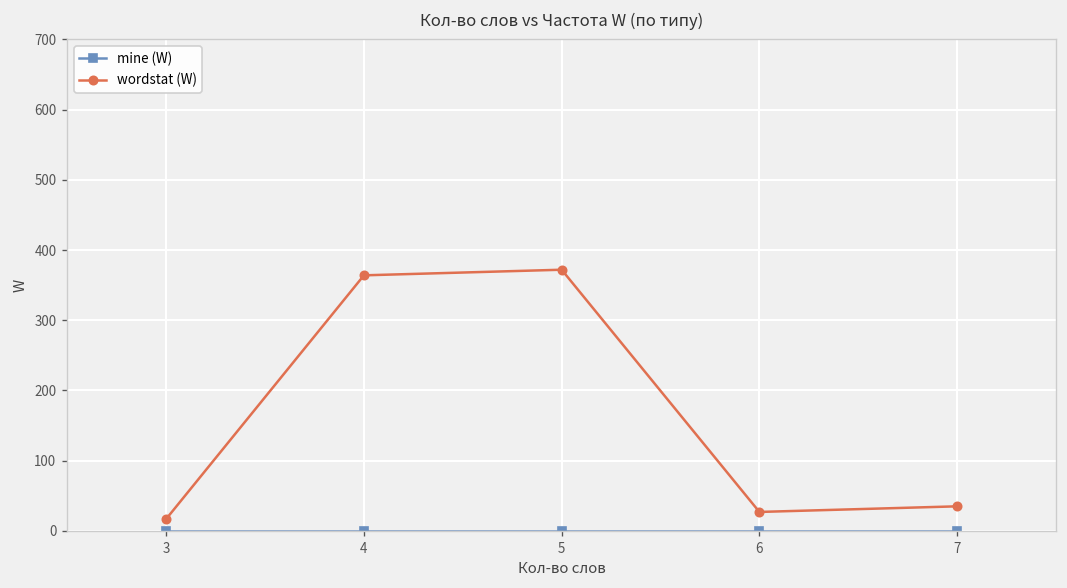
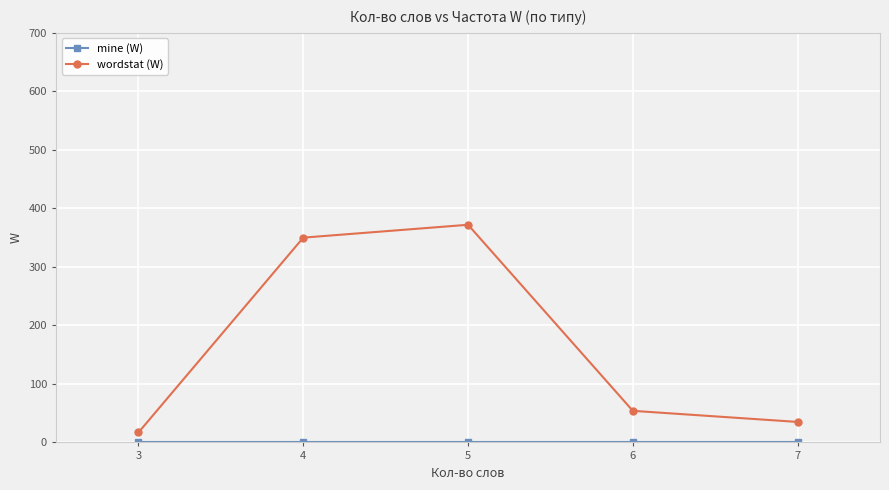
wordstat (W), 4: 360 -> 350
wordstat (W), 6: 30 -> 50
